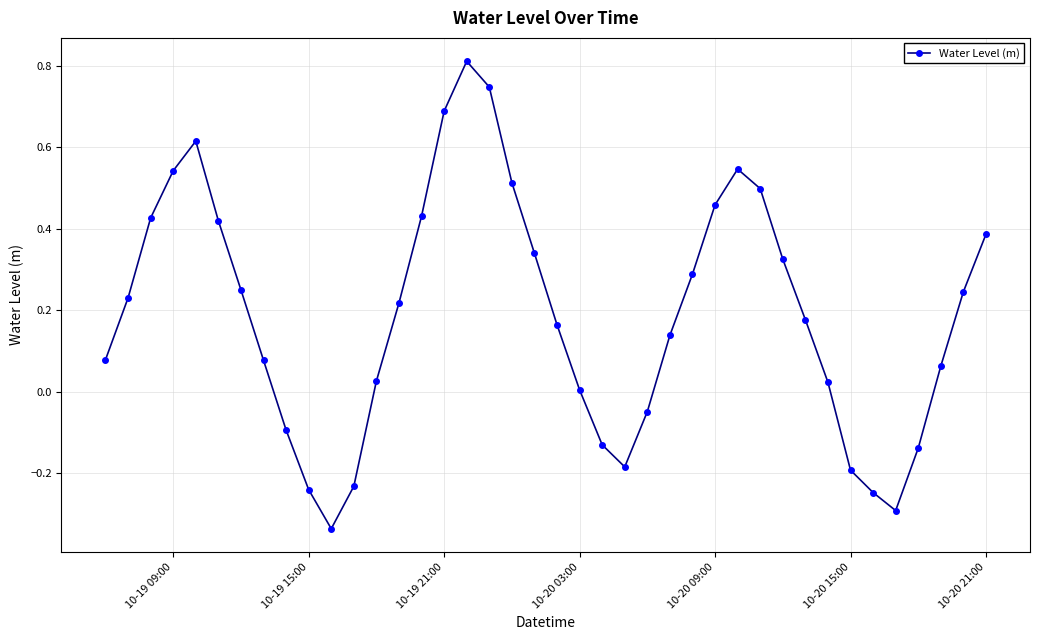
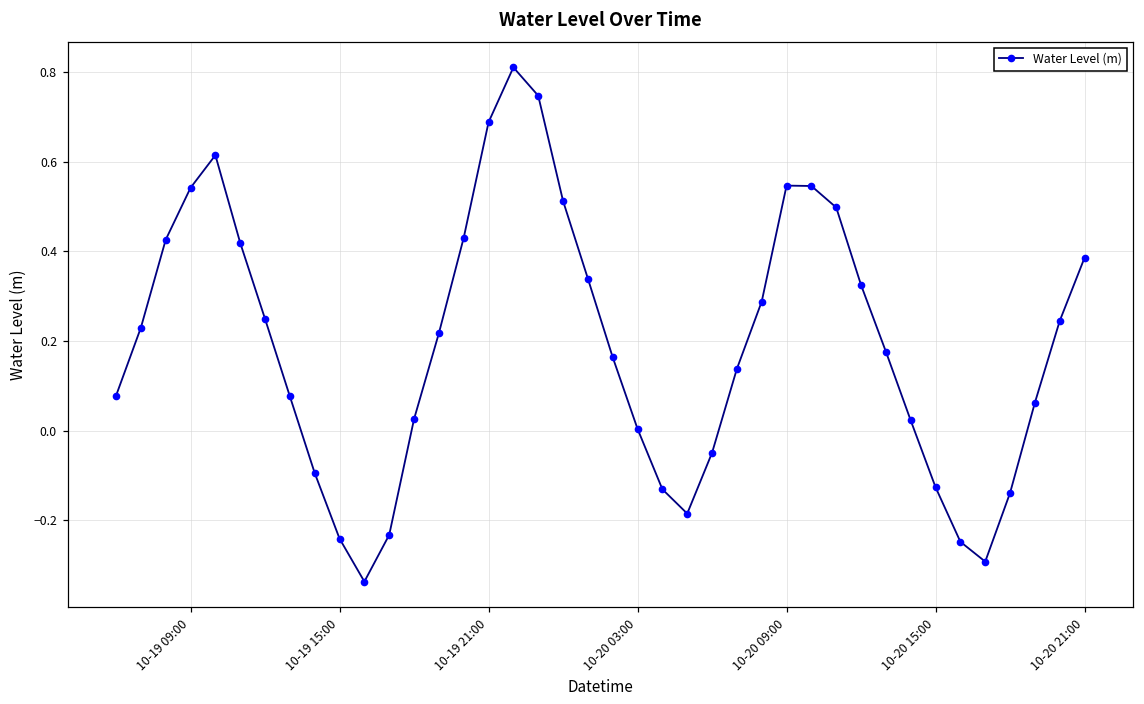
10-20 09:00: 0.46 -> 0.55
10-20 15:00: -0.19 -> -0.13
